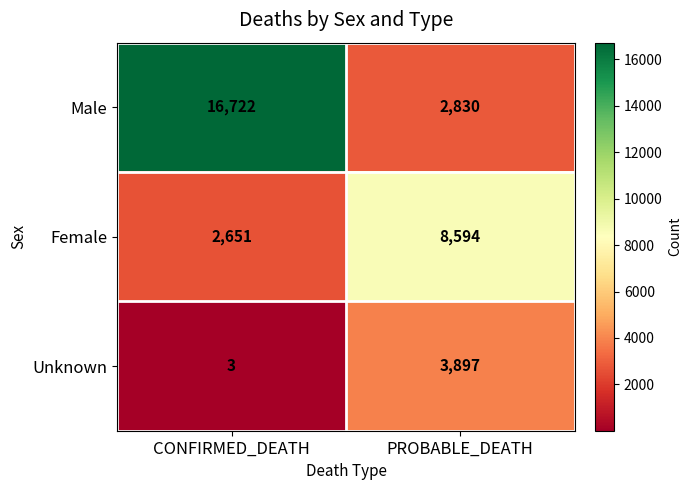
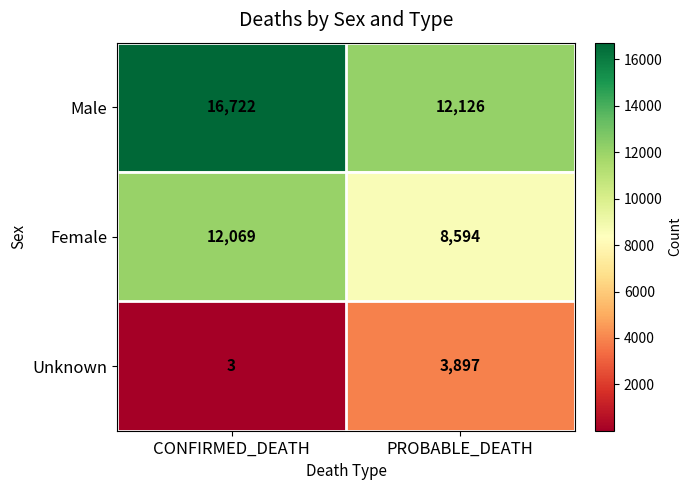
Male, PROBABLE_DEATH: 2,830 -> 12,126
Female, CONFIRMED_DEATH: 2,651 -> 12,069
